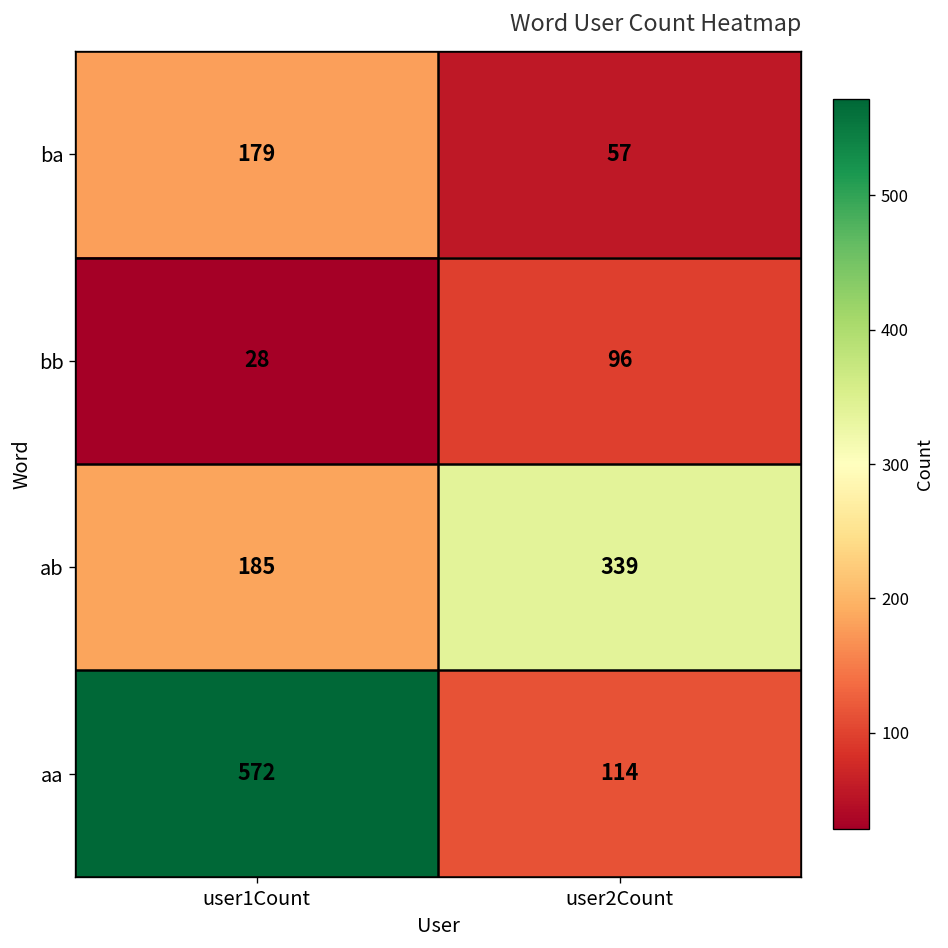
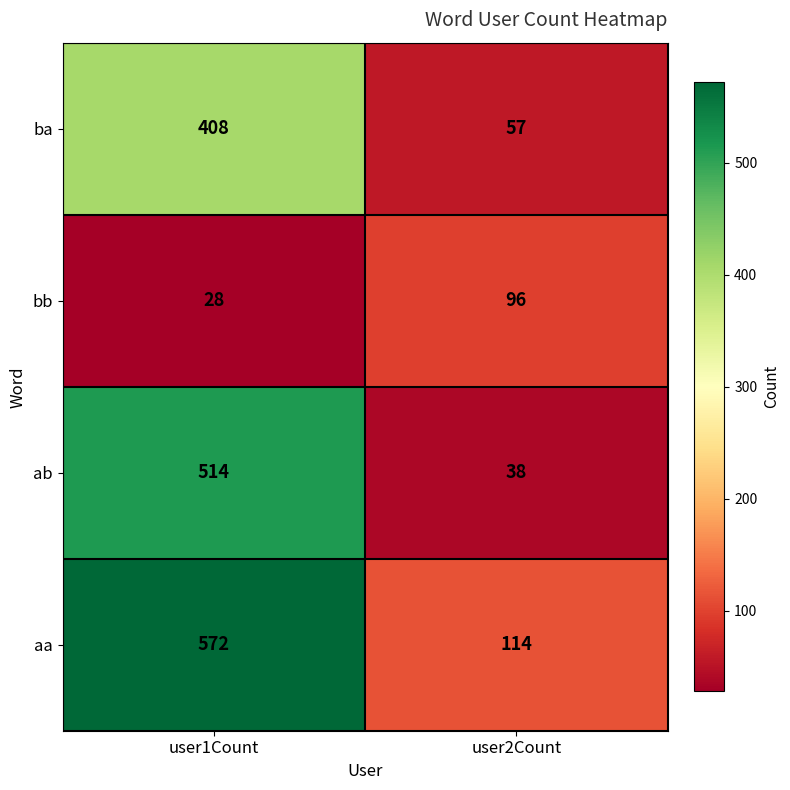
ba, user1Count: 179 -> 408
ab, user1Count: 185 -> 514
ab, user2Count: 339 -> 38
